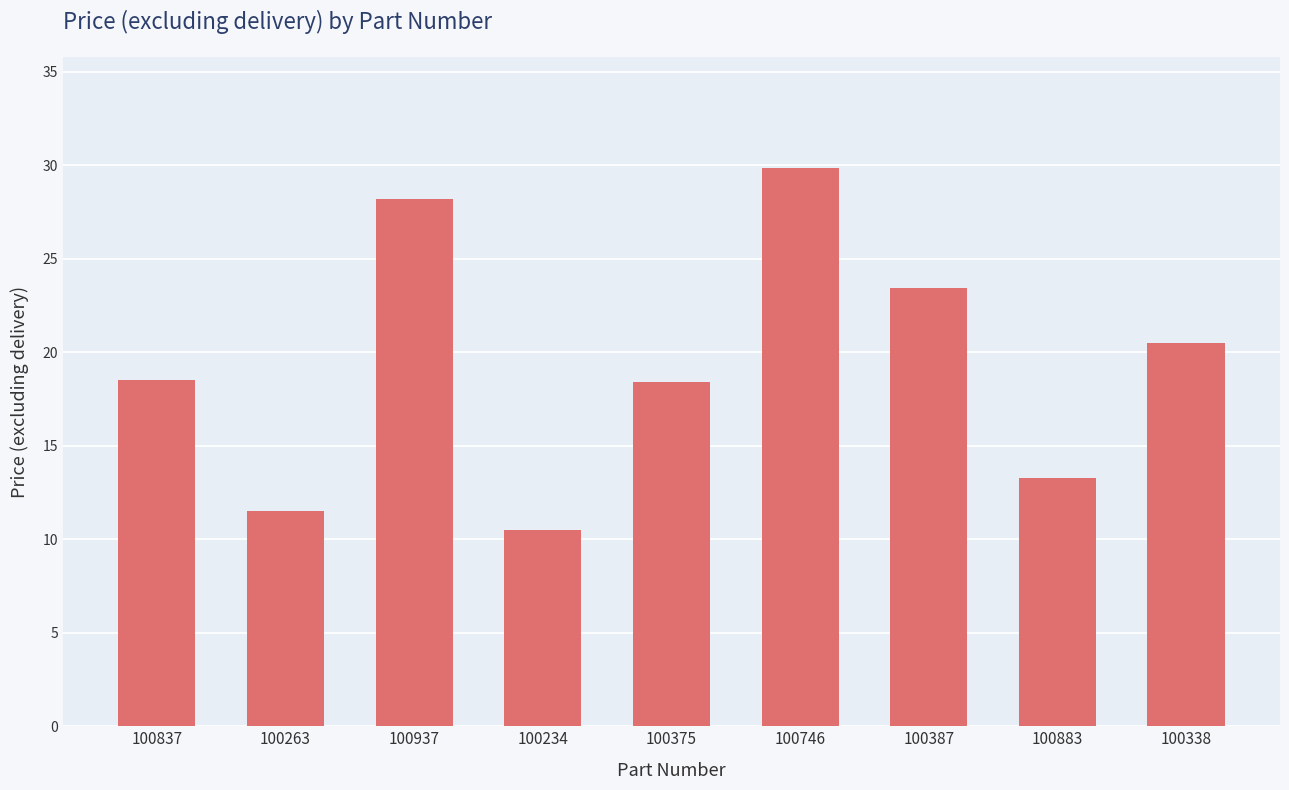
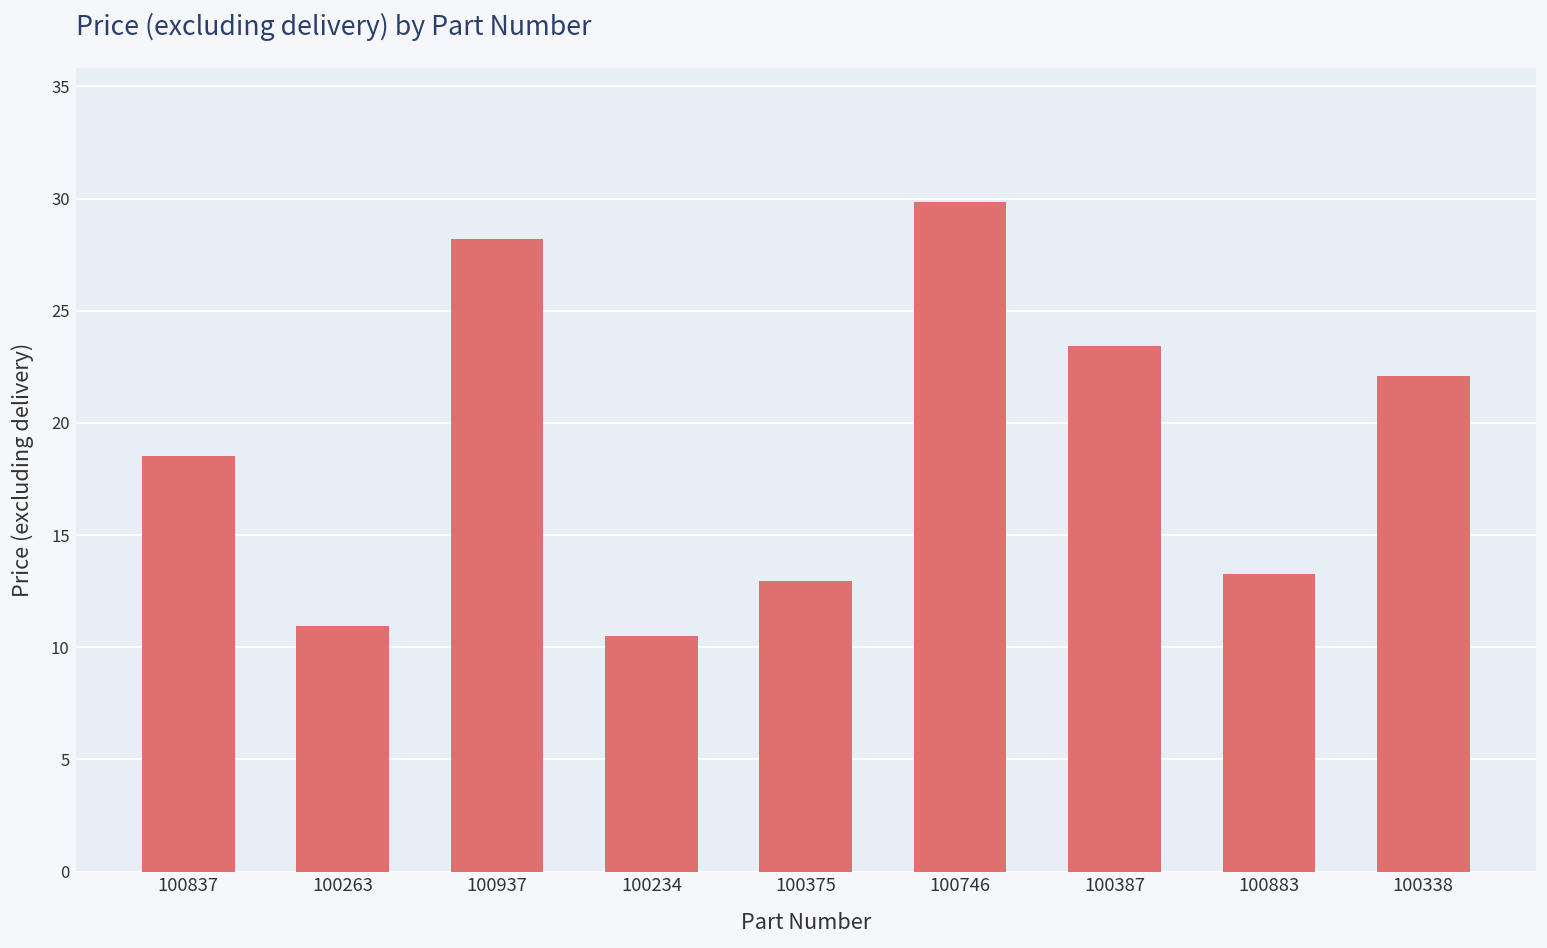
100263: 11.5 -> 11.0
100375: 18.4 -> 13.0
100338: 20.5 -> 22.1
